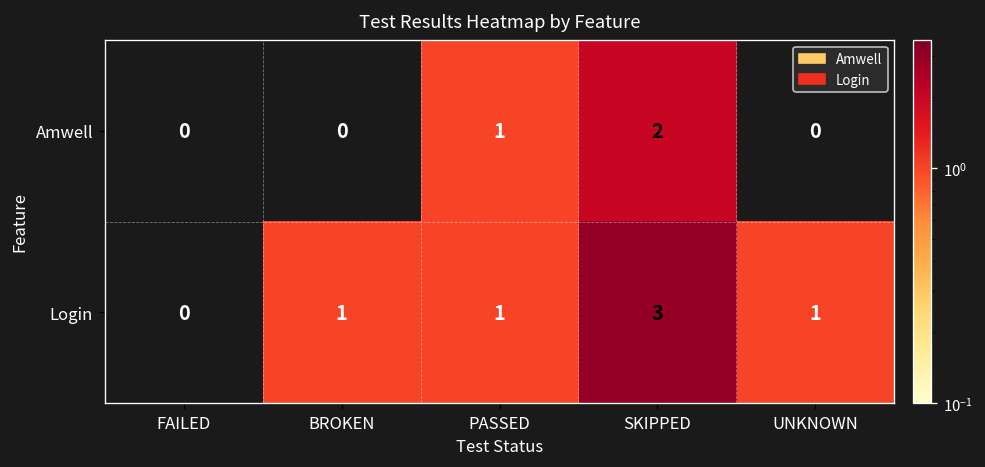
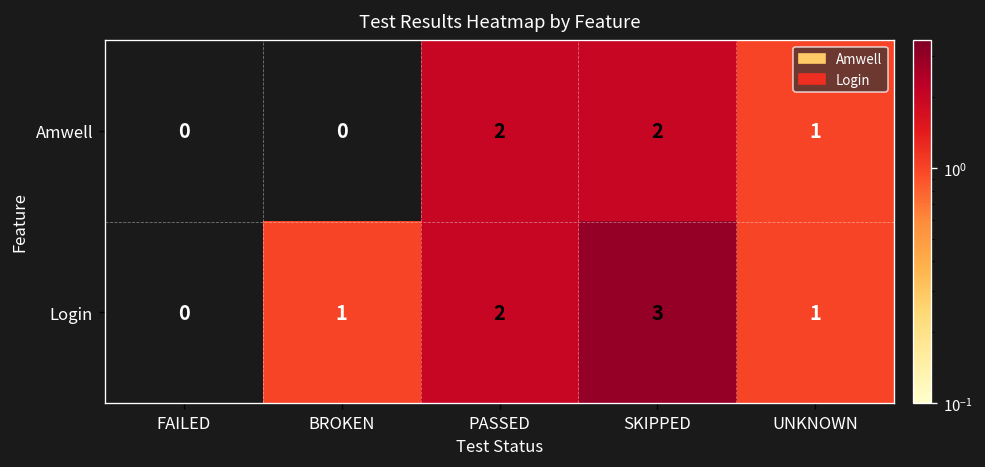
Amwell, PASSED: 1 -> 2
Amwell, UNKNOWN: 0 -> 1
Login, PASSED: 1 -> 2
